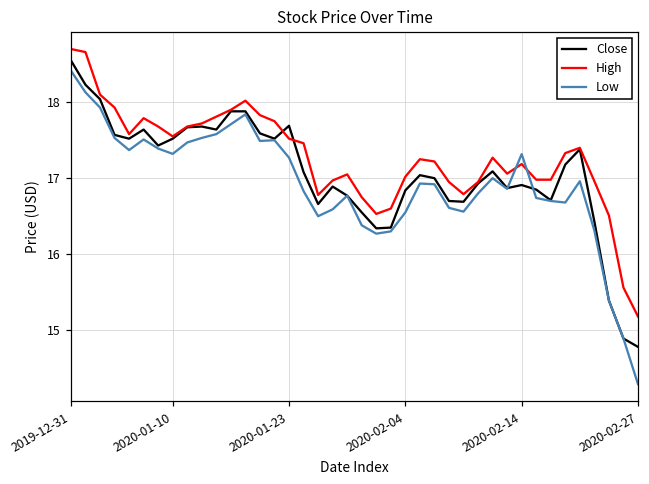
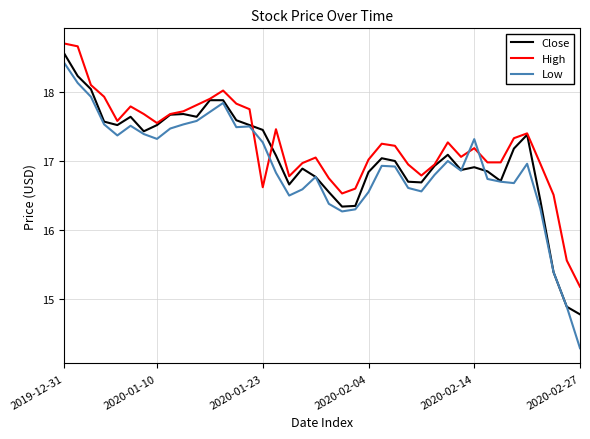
Close, 2020-01-23: 17.7 -> 17.5
High, 2020-01-23: 17.5 -> 16.6
